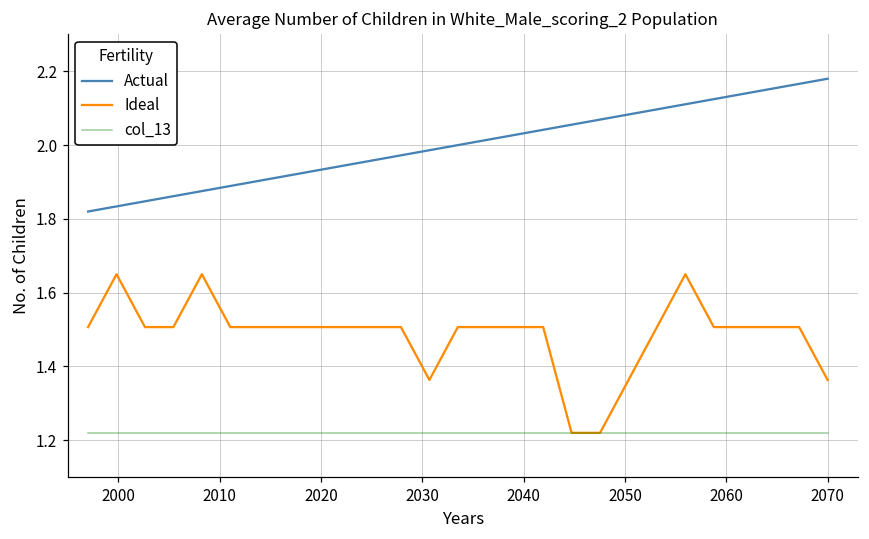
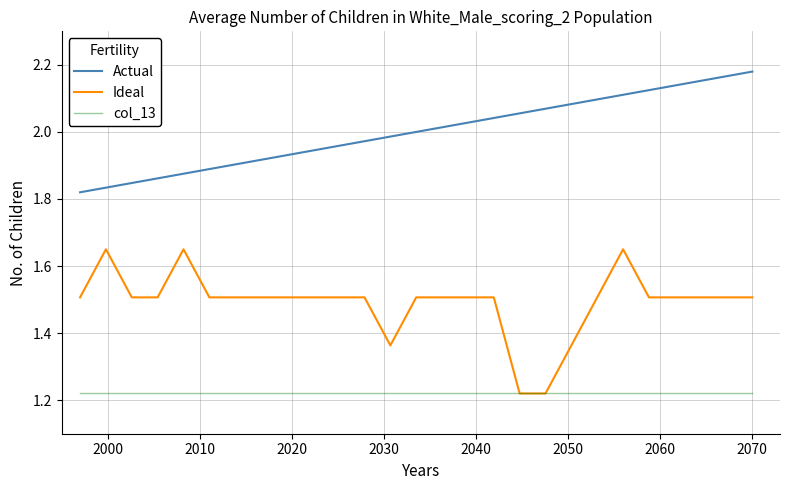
Ideal, 2070: 1.36 -> 1.51
